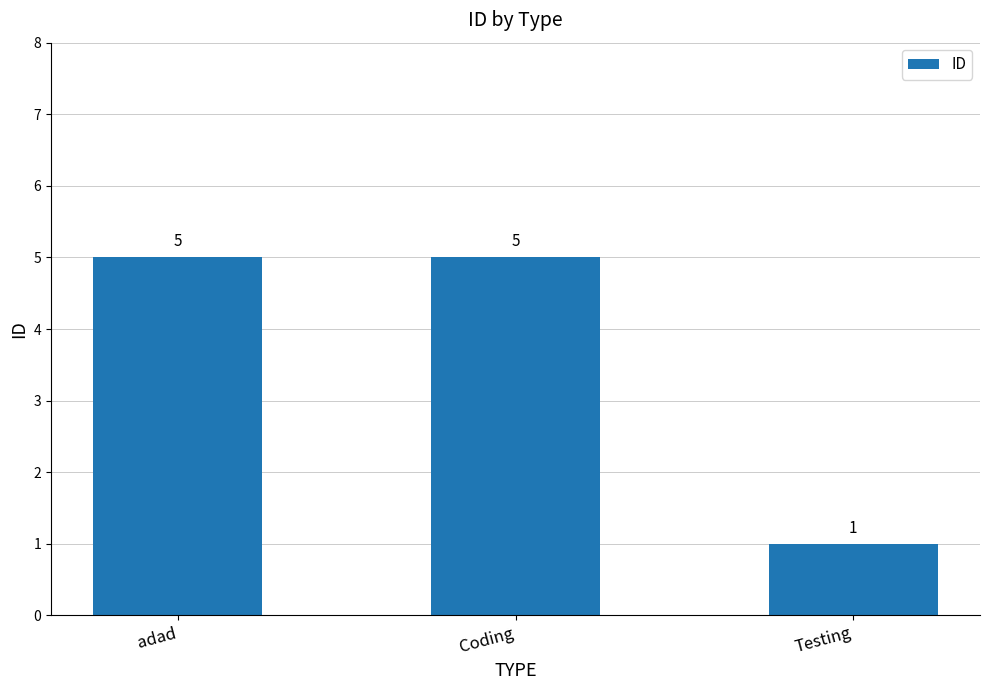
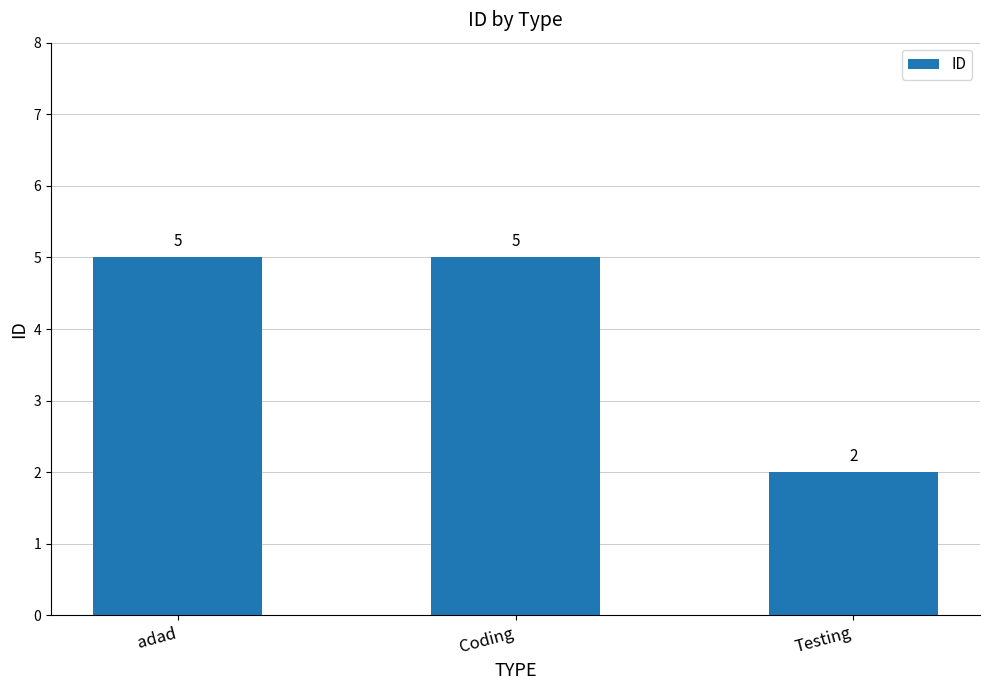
Testing: 1 -> 2
